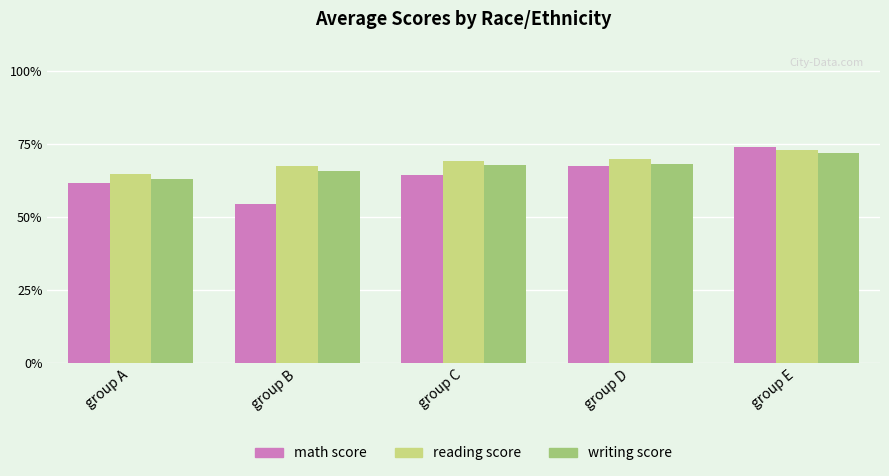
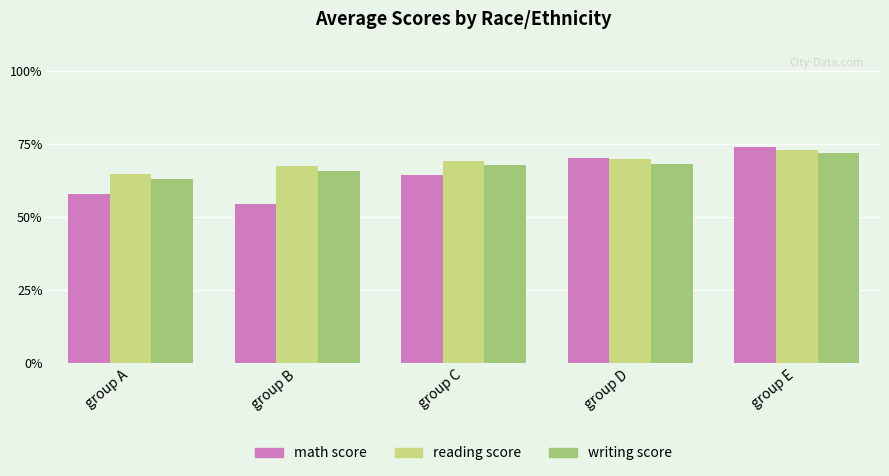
math score, group A: 62% -> 58%
math score, group D: 67% -> 70%
